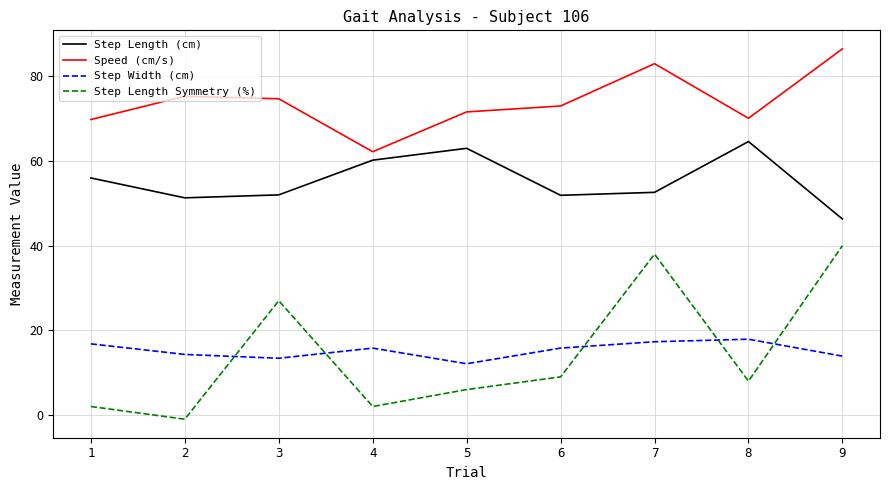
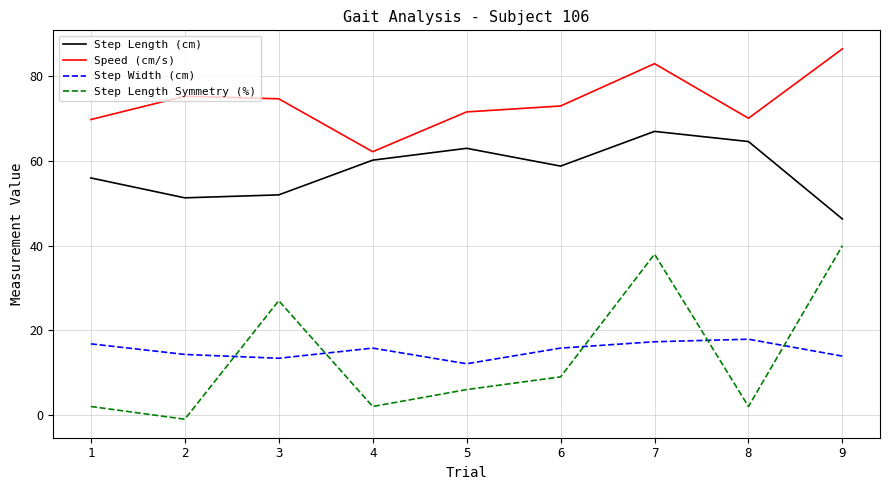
Step Length (cm), 6: 52 -> 59
Step Length (cm), 7: 53 -> 67
Step Length Symmetry (%), 8: 8 -> 2
